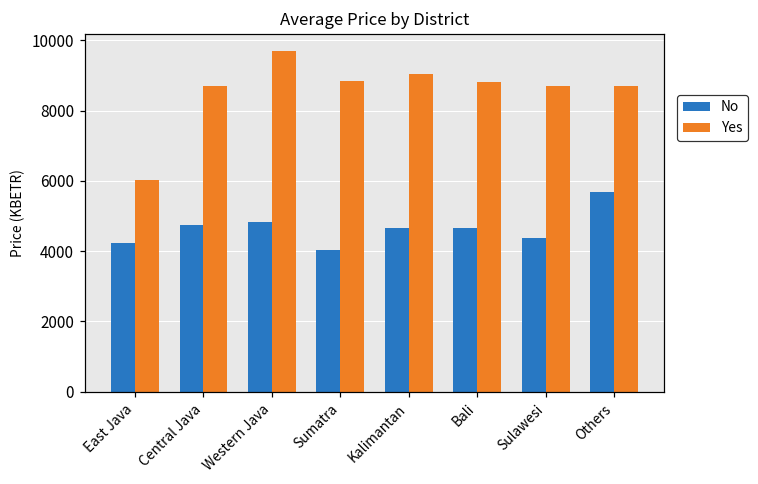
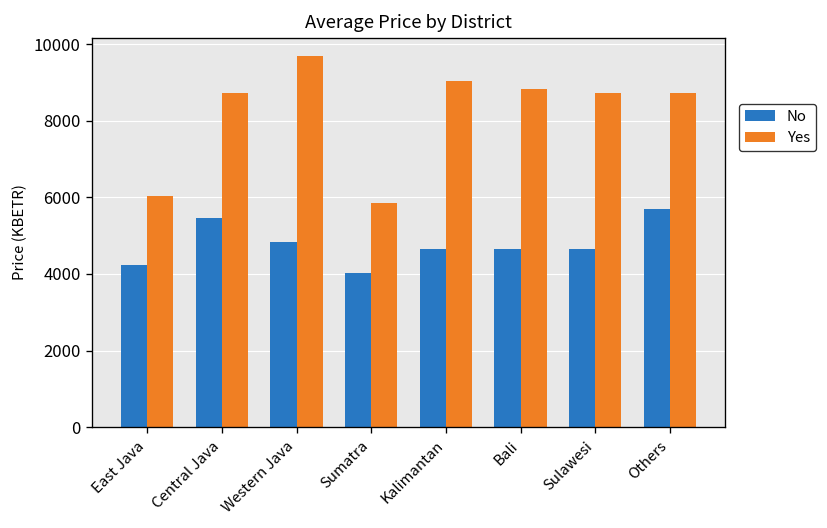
No, Central Java: 4700 -> 5500
Yes, Sumatra: 8800 -> 5800
No, Sulawesi: 4400 -> 4600
